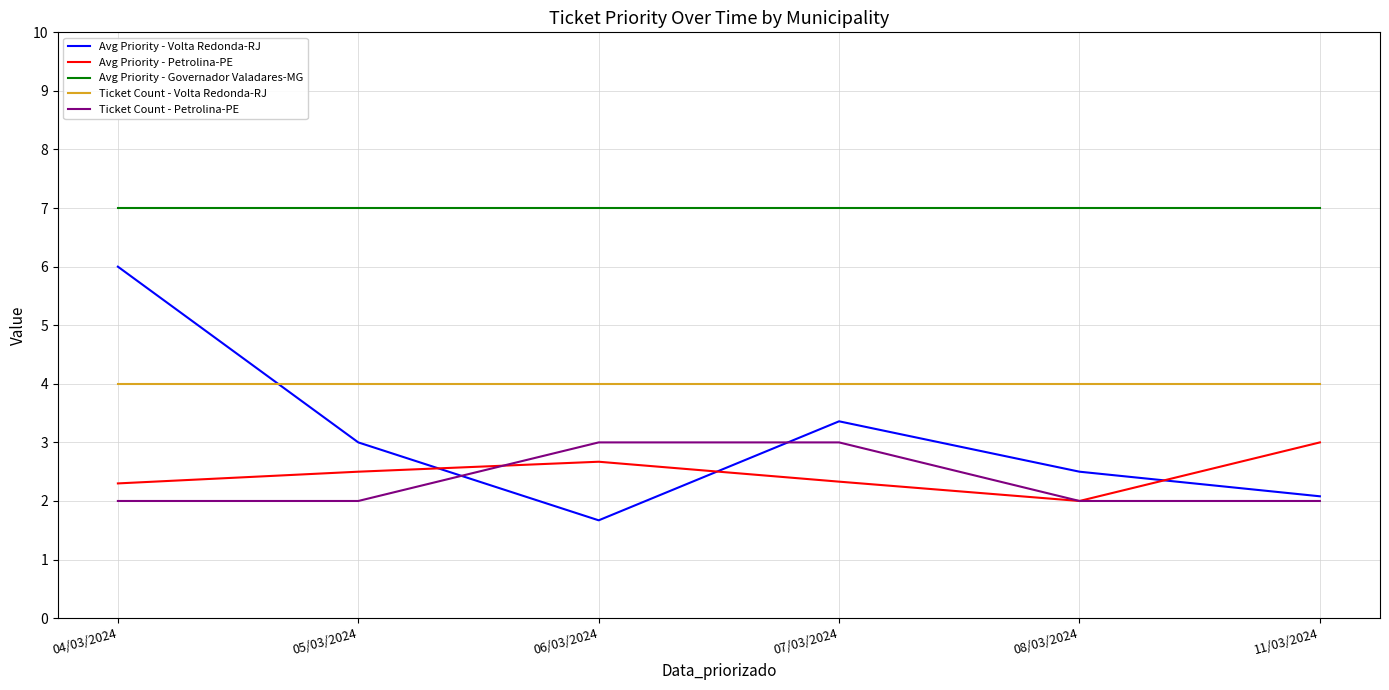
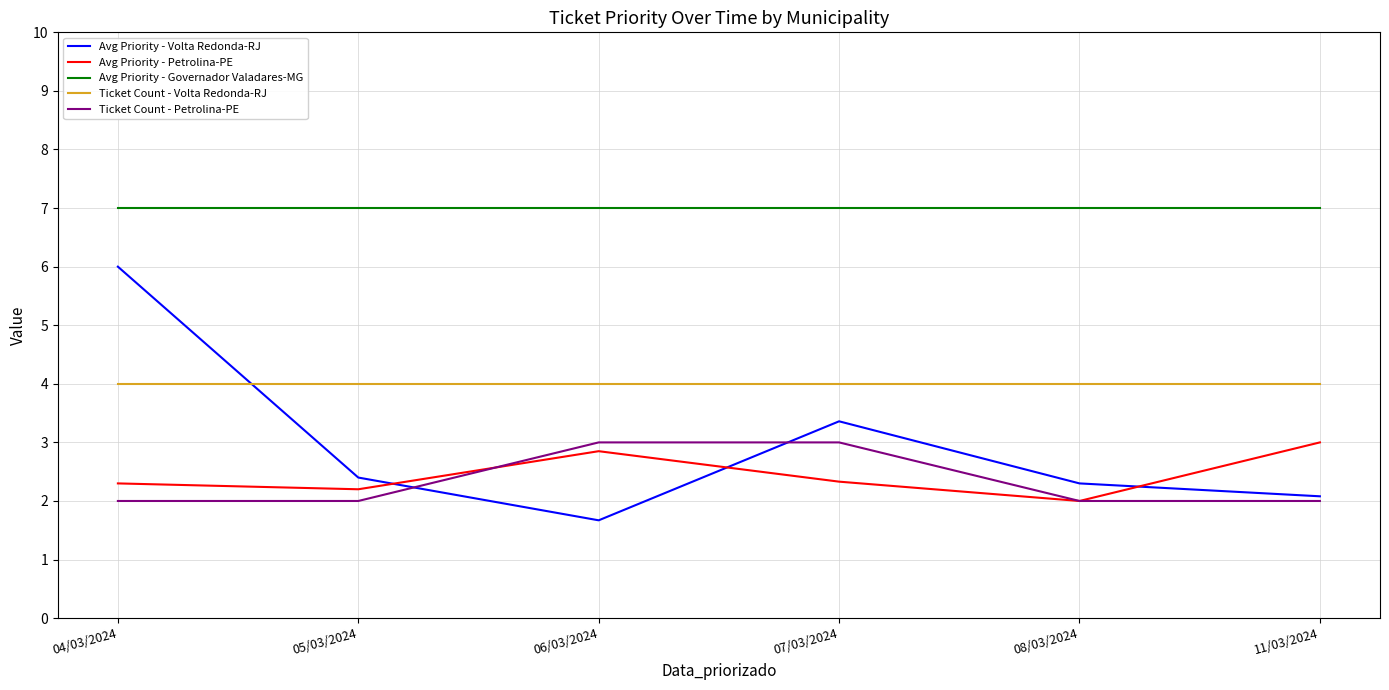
Avg Priority - Volta Redonda-RJ, 05/03/2024: 3.0 -> 2.4
Avg Priority - Petrolina-PE, 05/03/2024: 2.5 -> 2.2
Avg Priority - Petrolina-PE, 06/03/2024: 2.7 -> 2.9
Avg Priority - Volta Redonda-RJ, 08/03/2024: 2.5 -> 2.3
